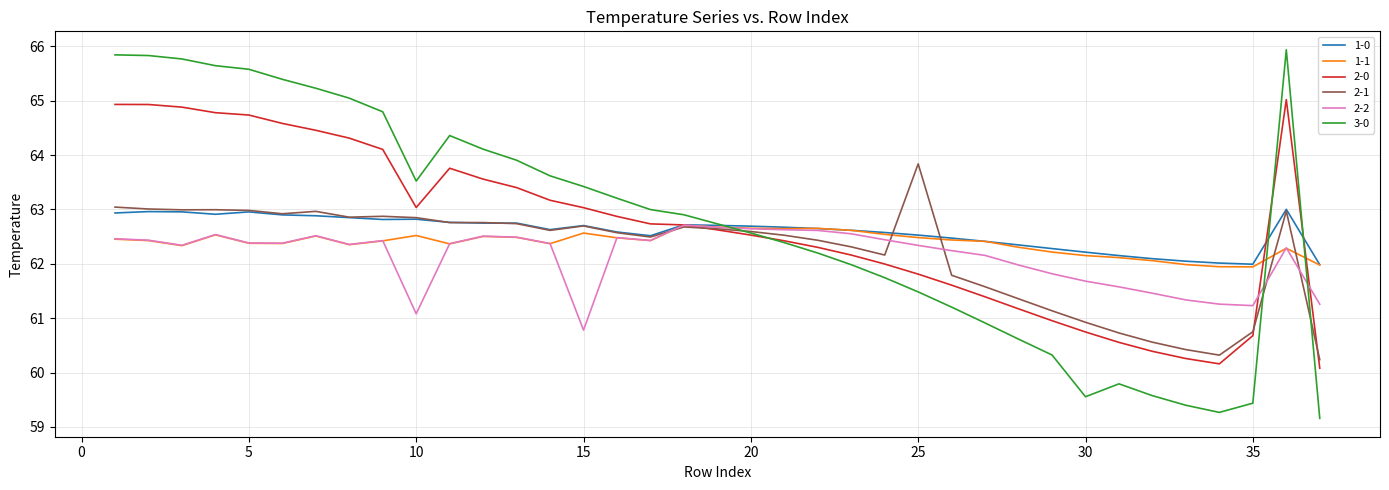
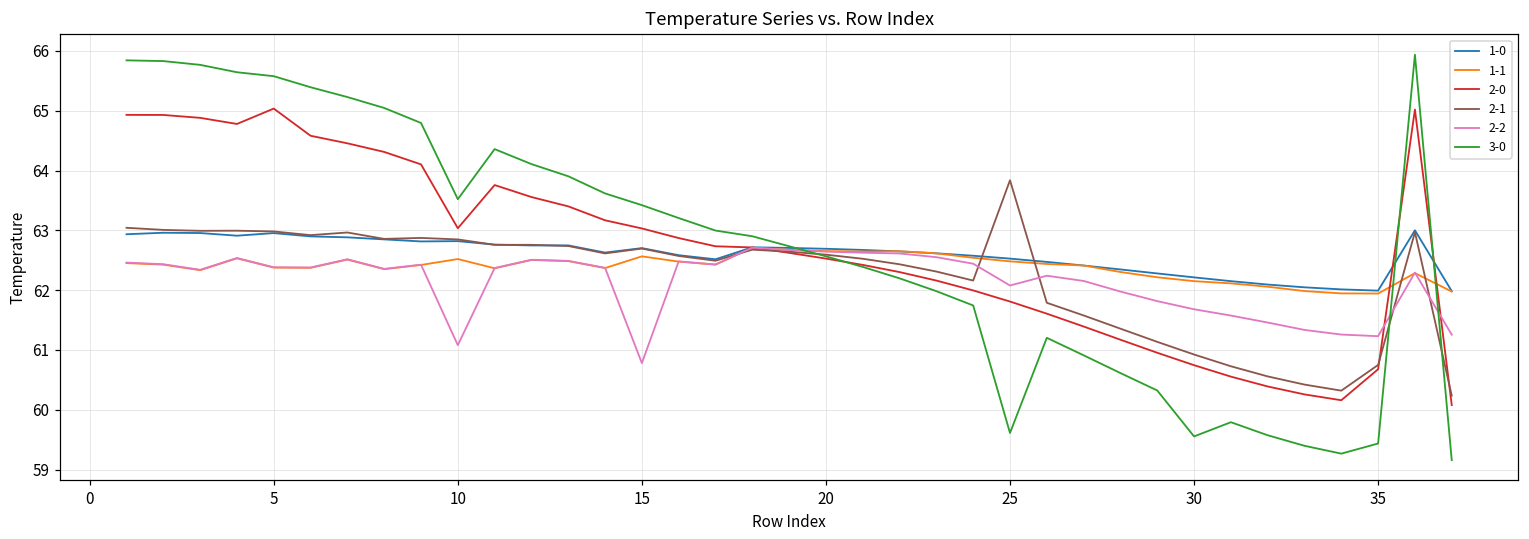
2-0, 5: 64.7 -> 65.0
2-2, 25: 62.3 -> 62.1
3-0, 25: 61.5 -> 59.6
